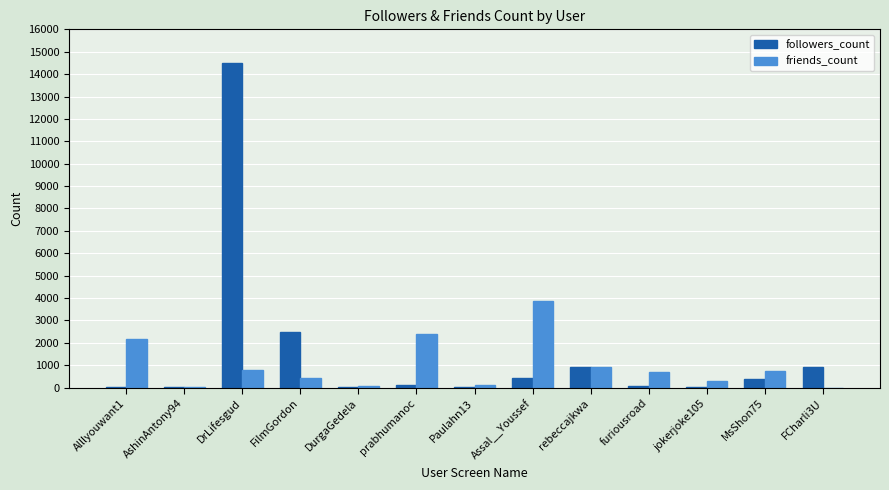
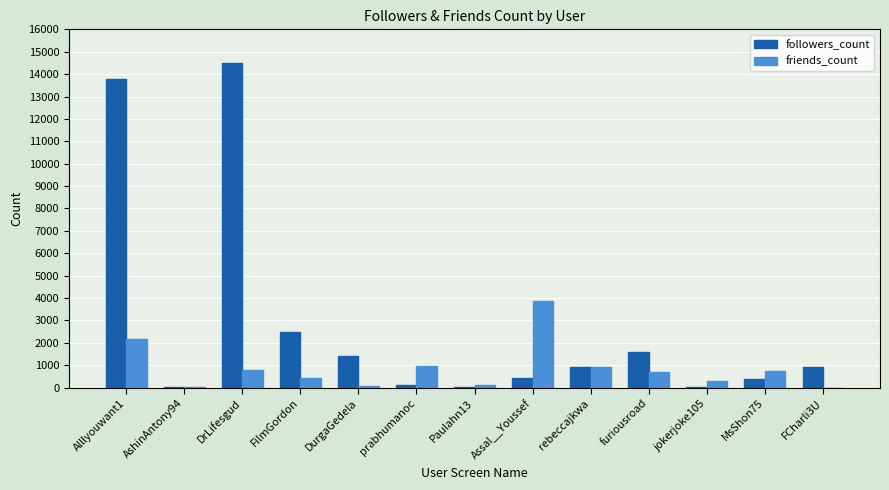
followers_count, Alllyouwant1: 0 -> 13800
followers_count, DurgaGedela: 0 -> 1400
friends_count, prabhumanoc: 2400 -> 900
followers_count, furiousroad: 100 -> 1600
